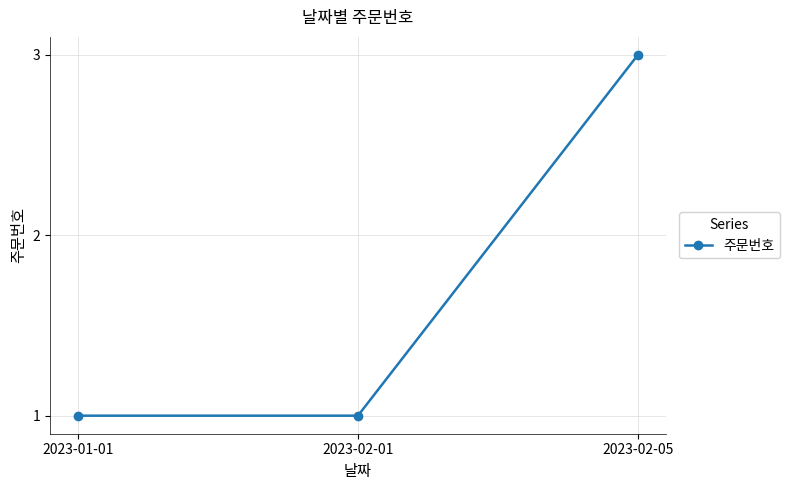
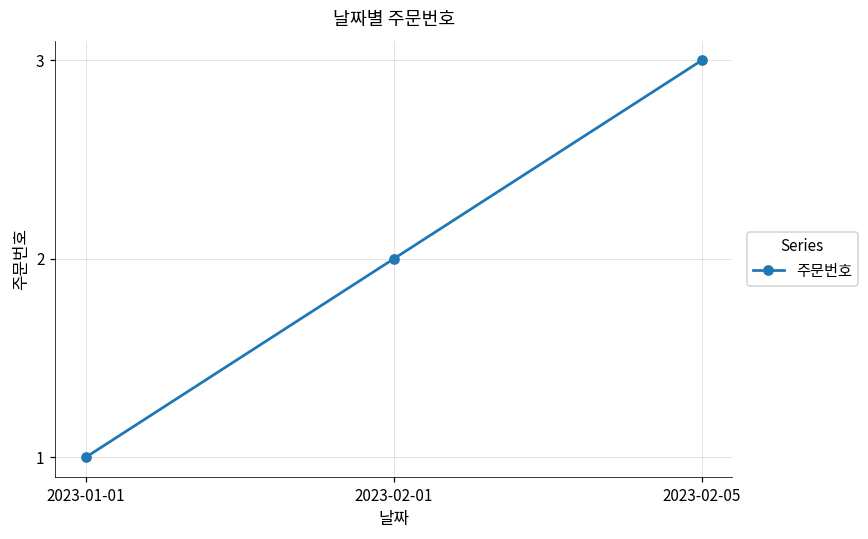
2023-02-01: 1 -> 2
